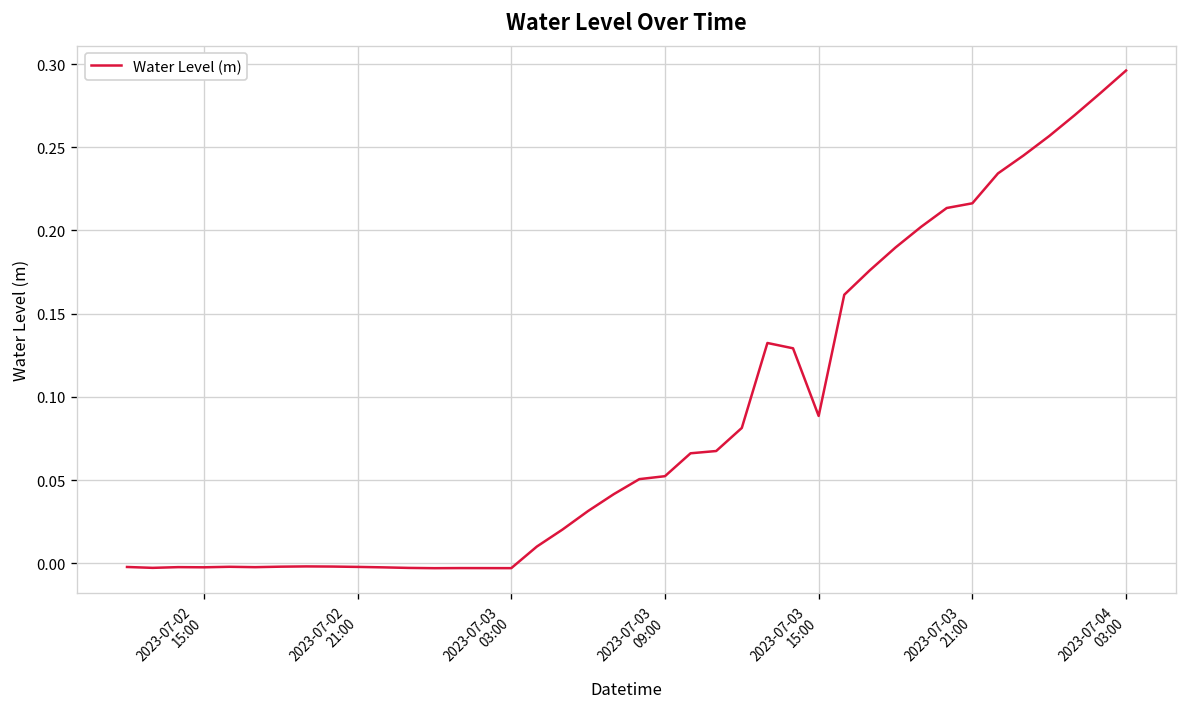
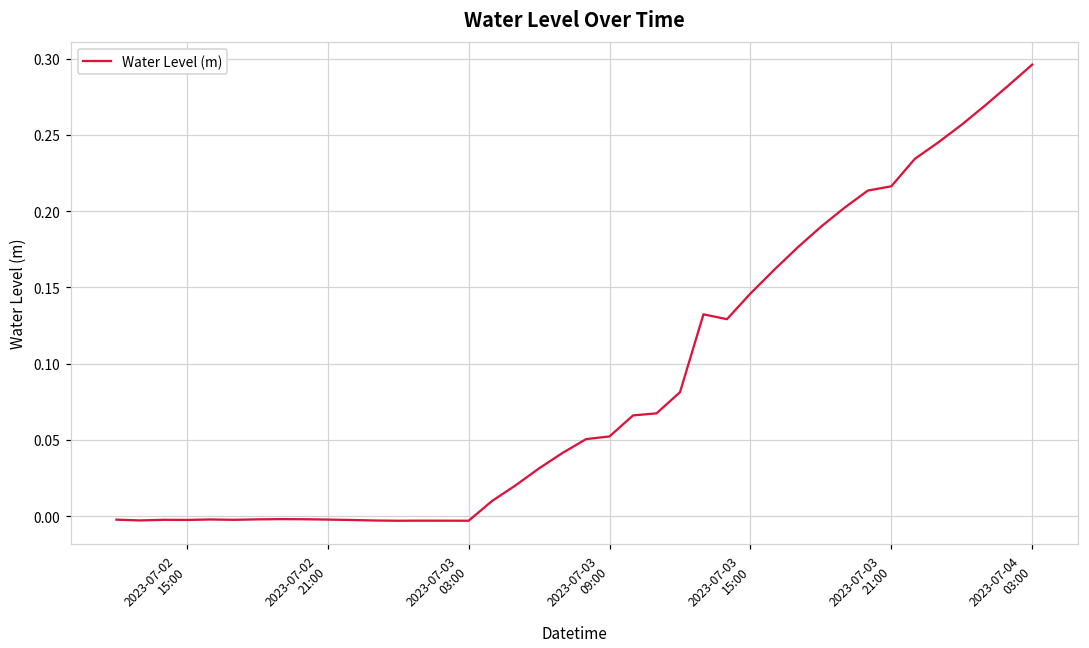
2023-07-03 15:00: 0.088 -> 0.146
